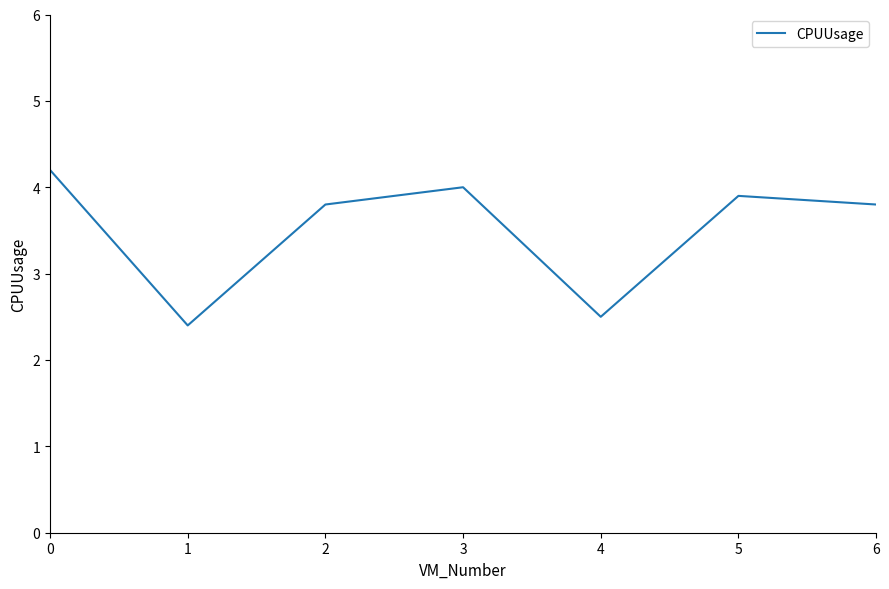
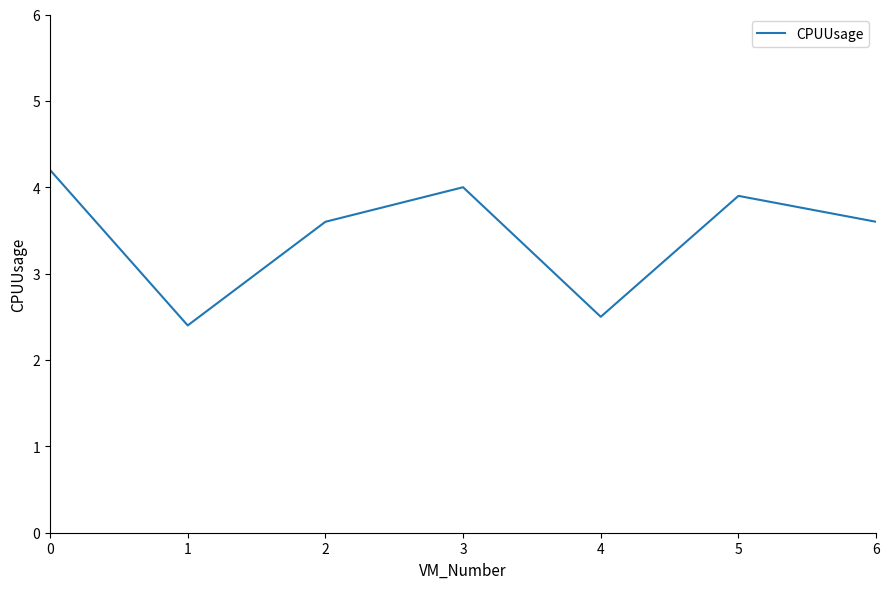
2: 3.8 -> 3.6
6: 3.8 -> 3.6
